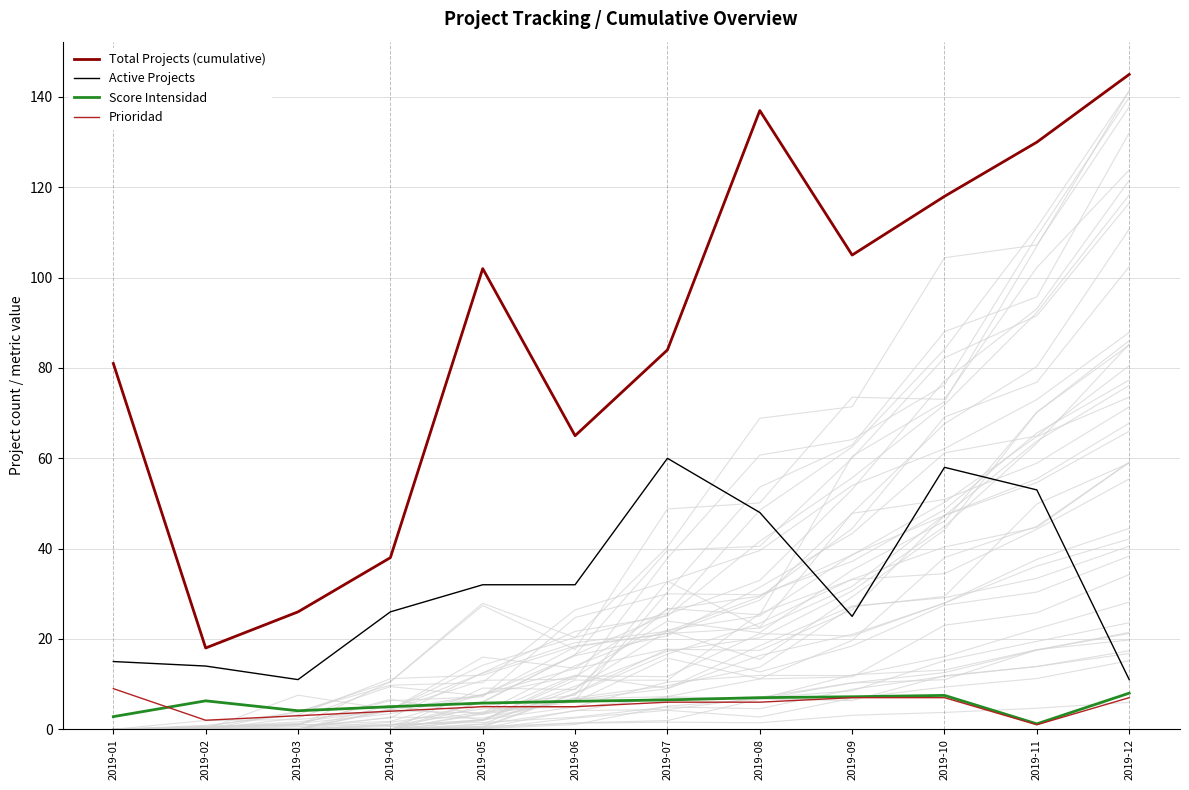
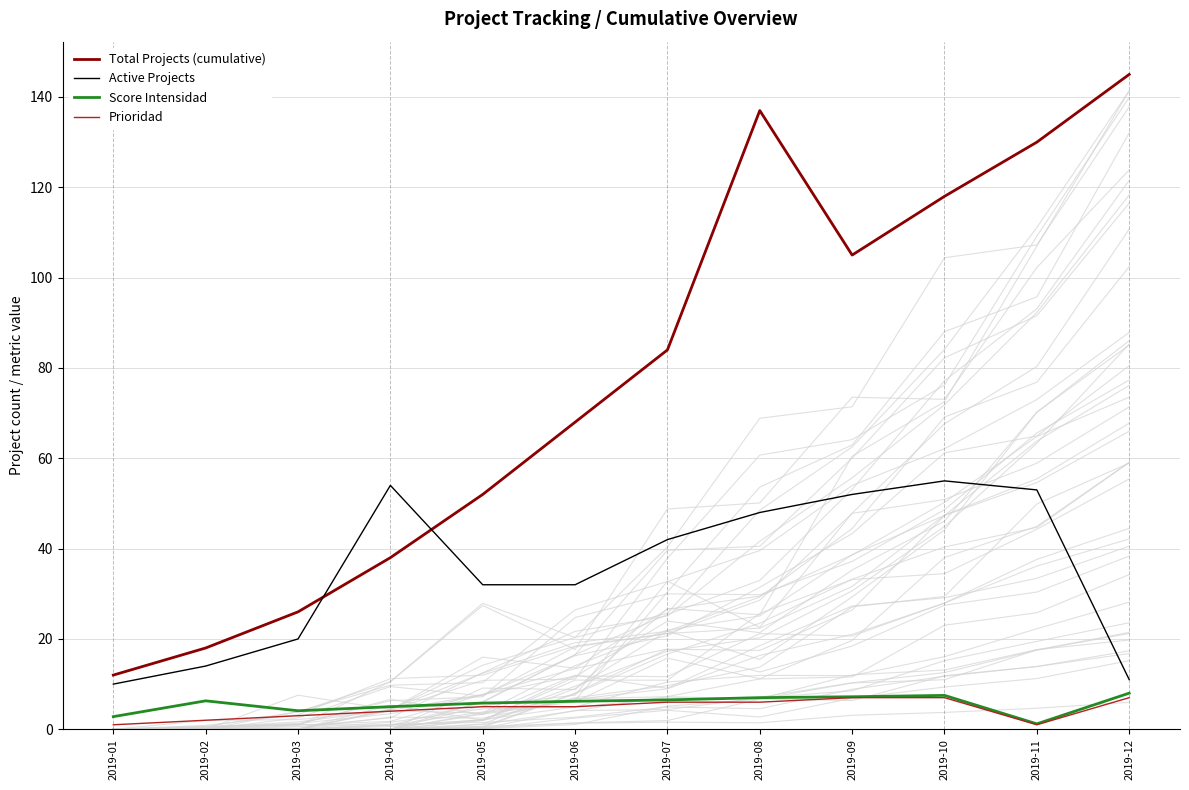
Total Projects (cumulative), 2019-01: 81 -> 12
Active Projects, 2019-01: 15 -> 10
Prioridad, 2019-01: 9 -> 1
Active Projects, 2019-03: 11 -> 20
Active Projects, 2019-04: 26 -> 54
Total Projects (cumulative), 2019-05: 102 -> 52
Total Projects (cumulative), 2019-06: 65 -> 68
Active Projects, 2019-07: 60 -> 42
Active Projects, 2019-09: 25 -> 52
Active Projects, 2019-10: 58 -> 55
